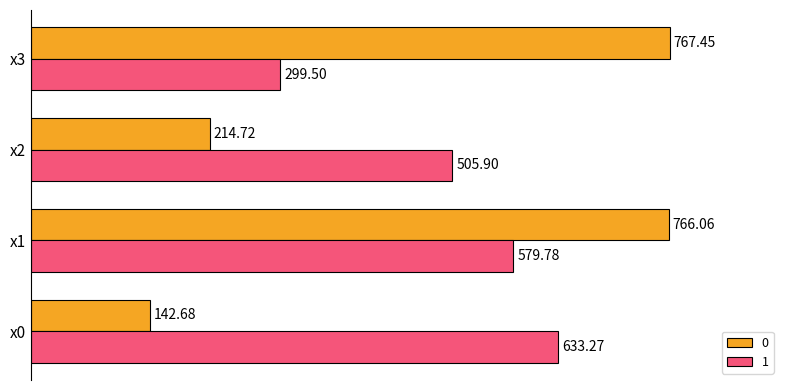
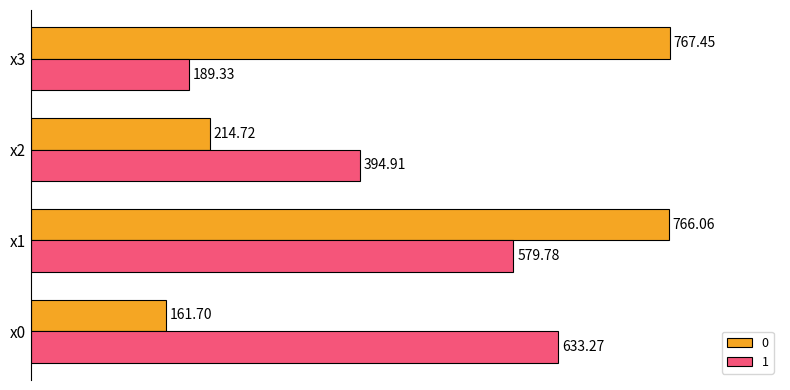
1, x3: 299.50 -> 189.33
1, x2: 505.90 -> 394.91
0, x0: 142.68 -> 161.70
